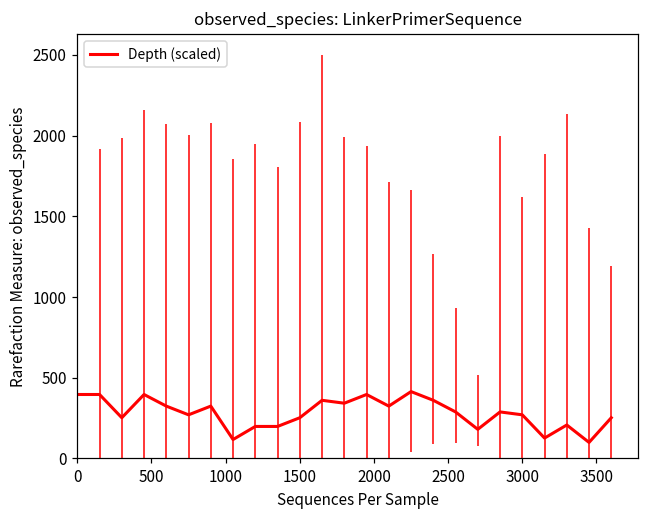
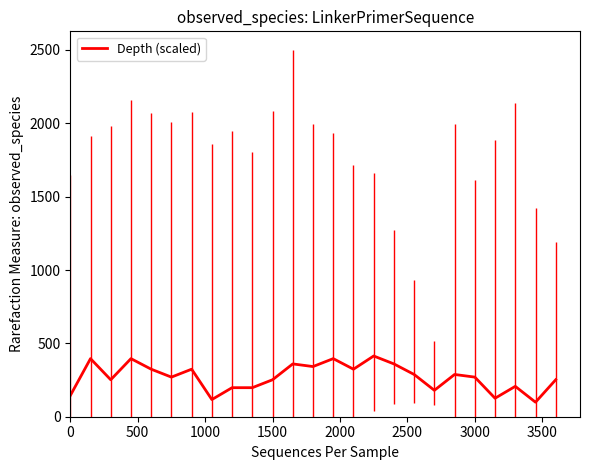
0: 400 -> 140
